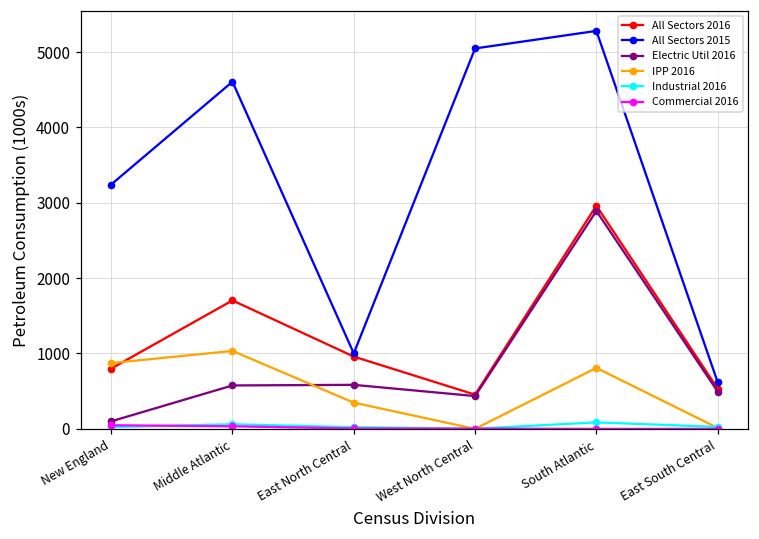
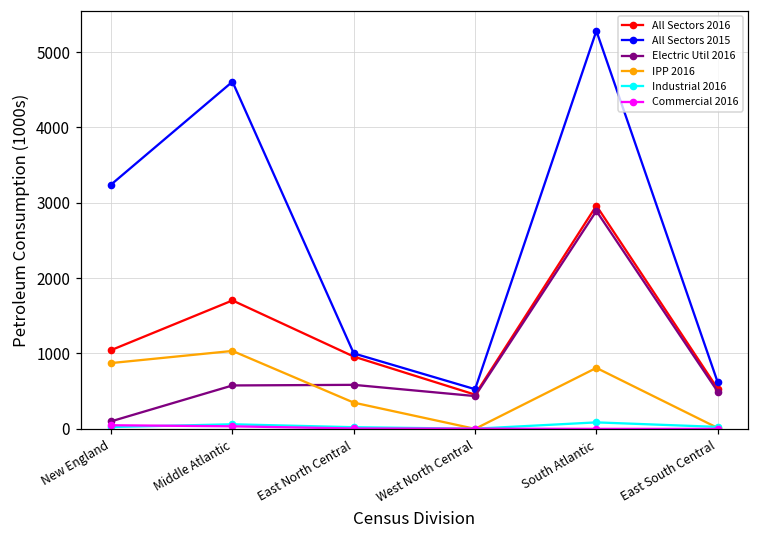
All Sectors 2016, New England: 800 -> 1000
All Sectors 2015, West North Central: 5000 -> 500
